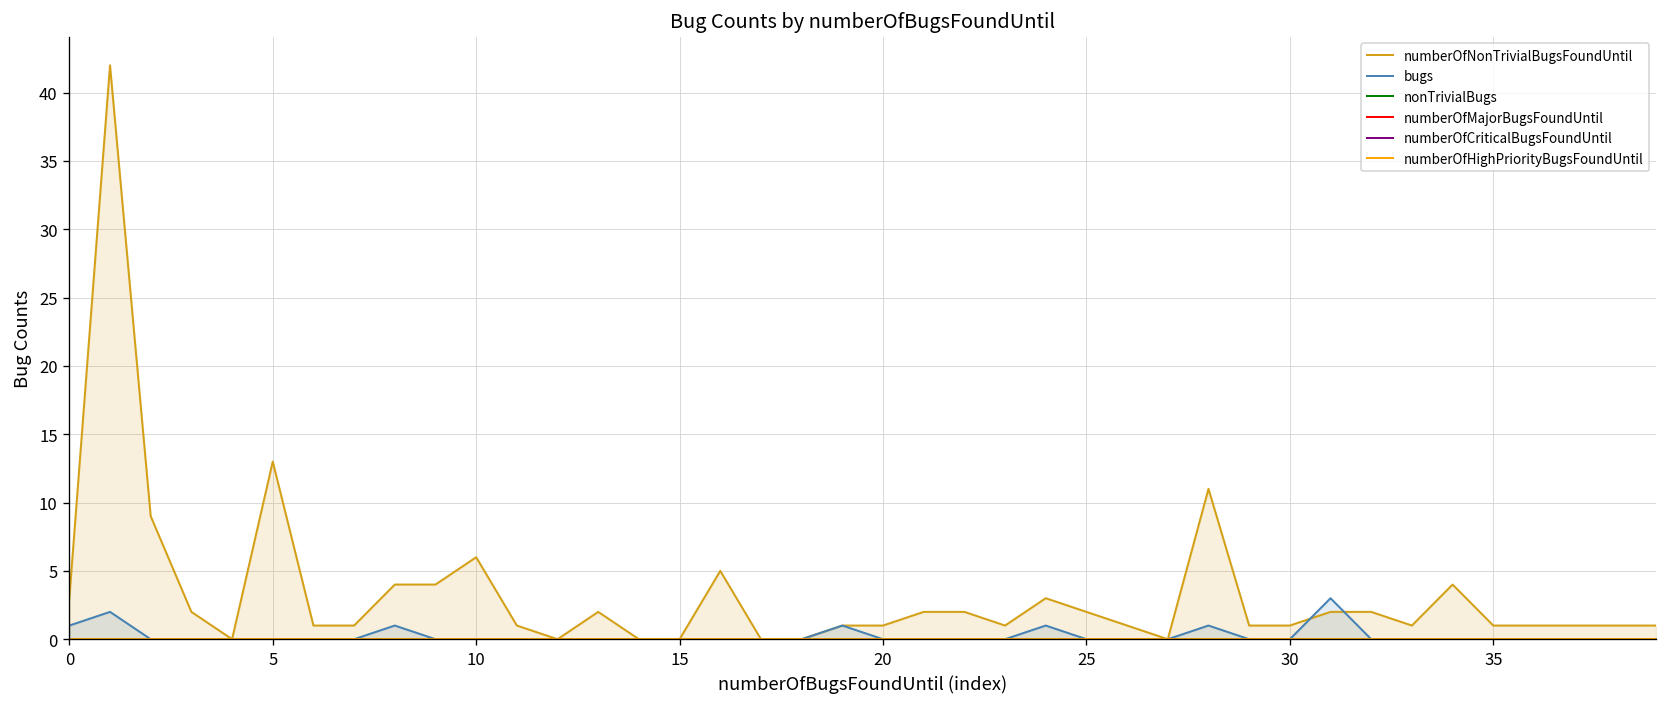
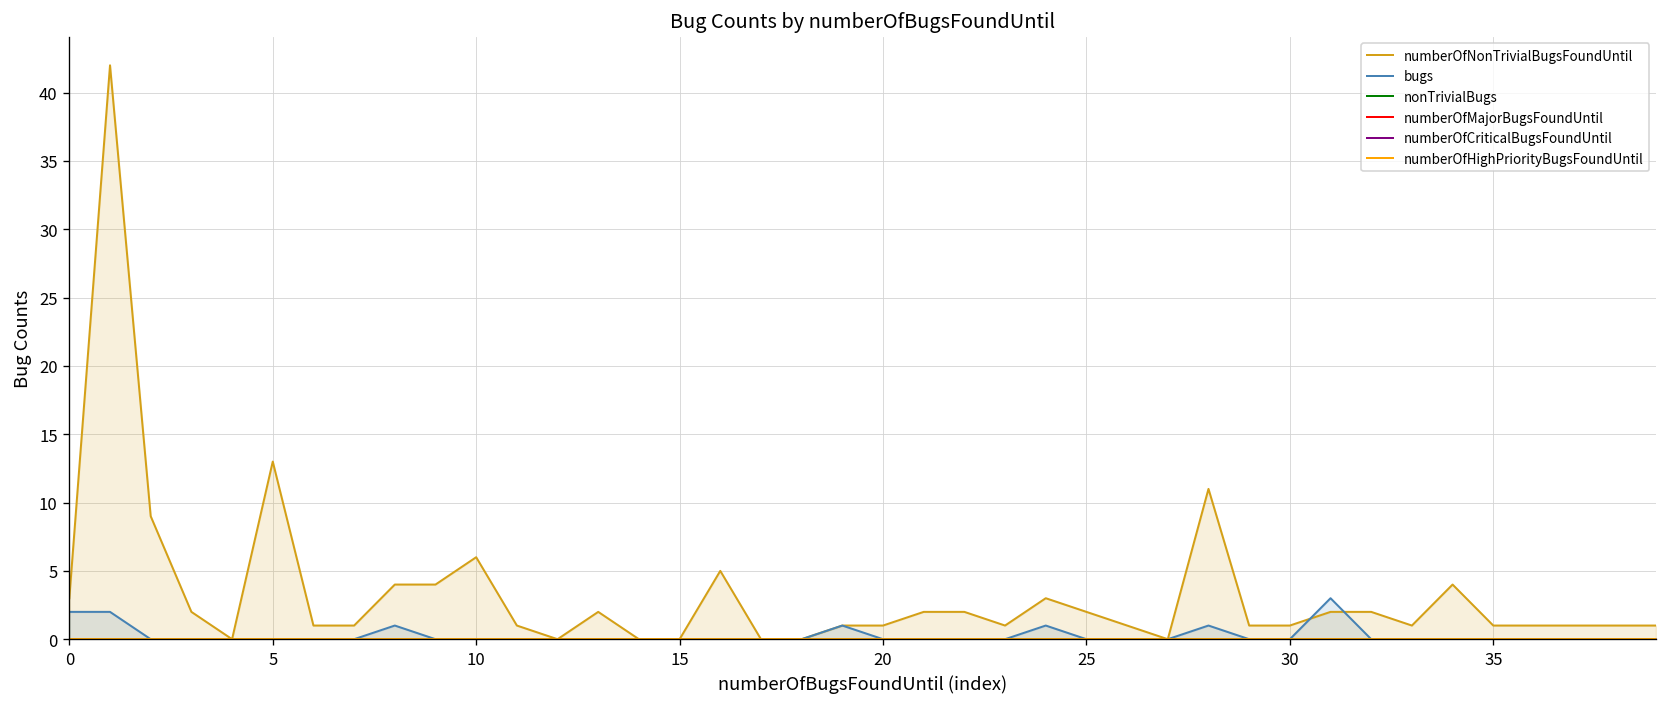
bugs, 0: 1 -> 2
